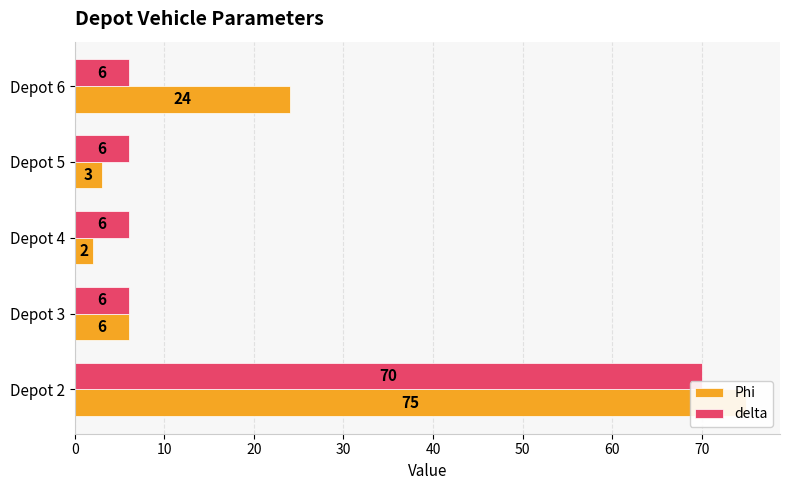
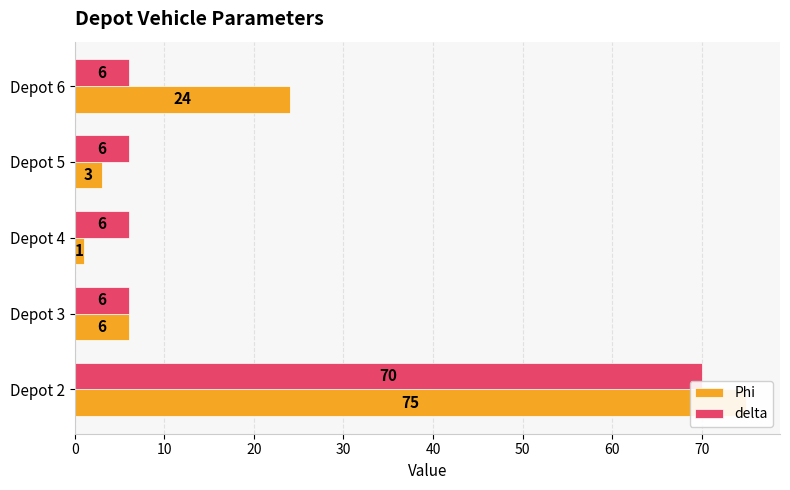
Phi, Depot 4: 2 -> 1
